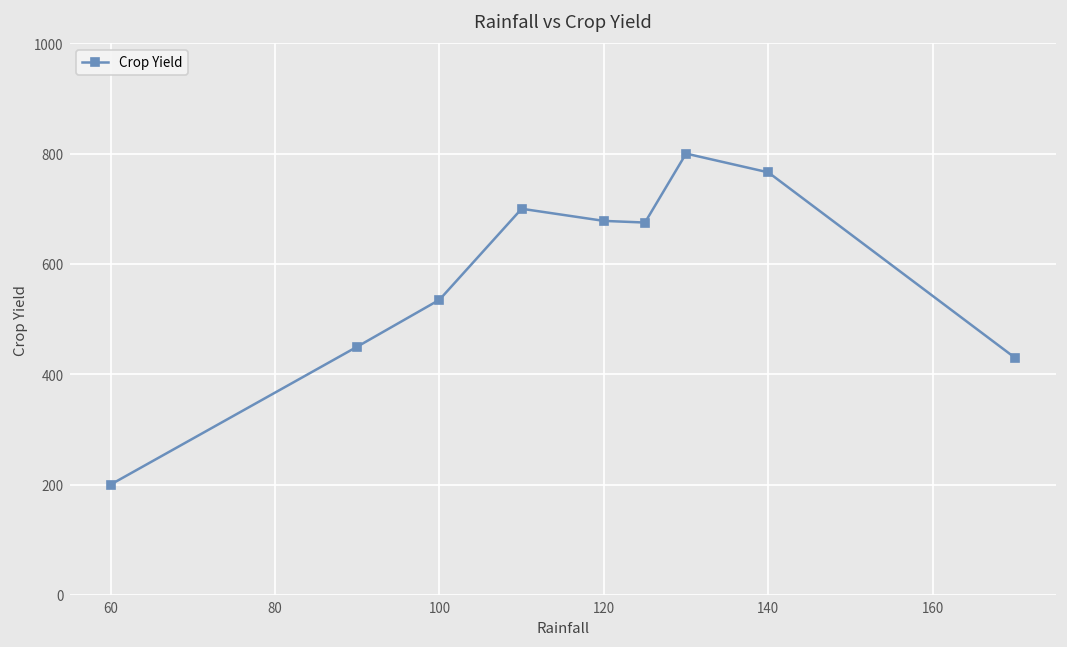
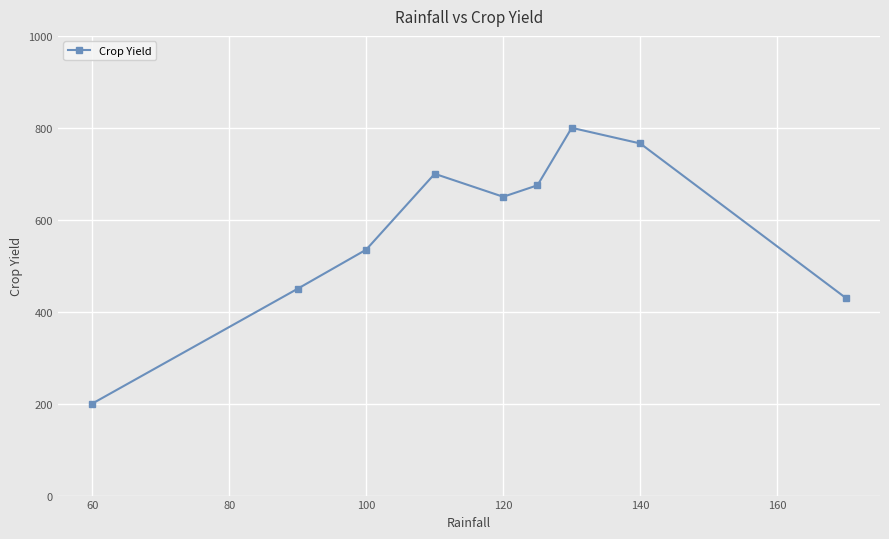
120: 680 -> 650
